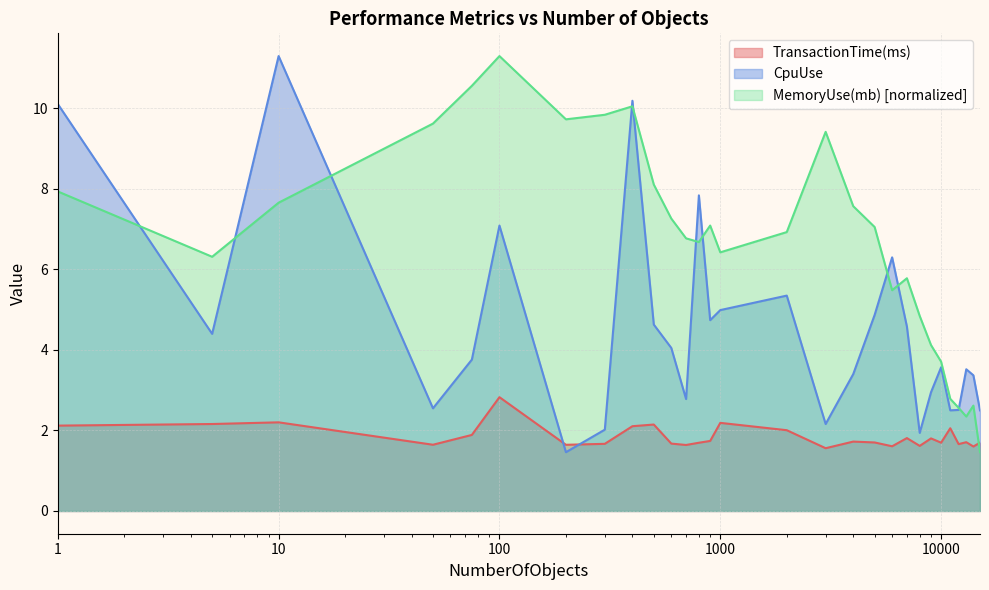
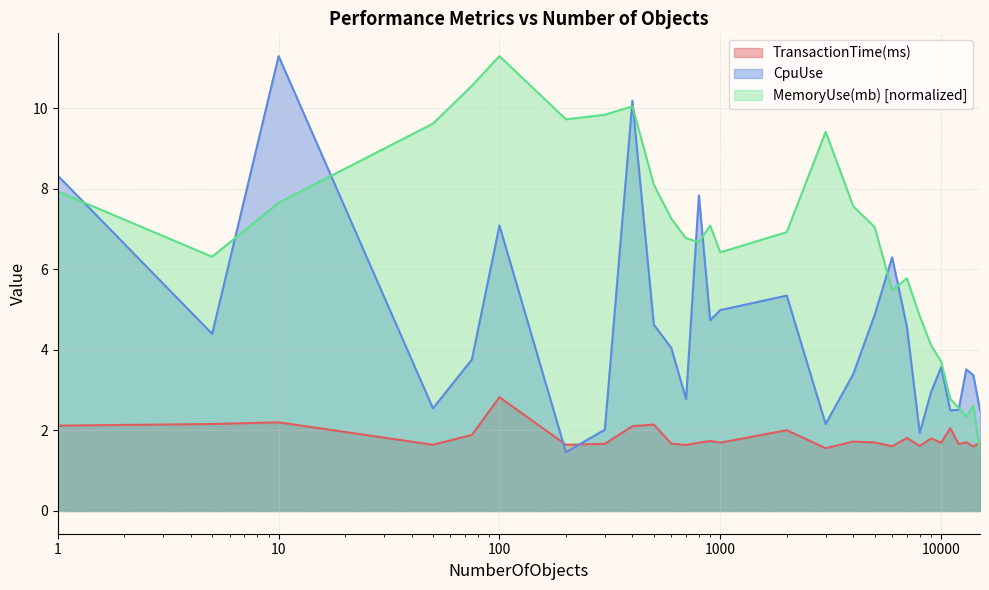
CpuUse, 1: 10.1 -> 8.3
TransactionTime(ms), 1000: 2.2 -> 1.7
